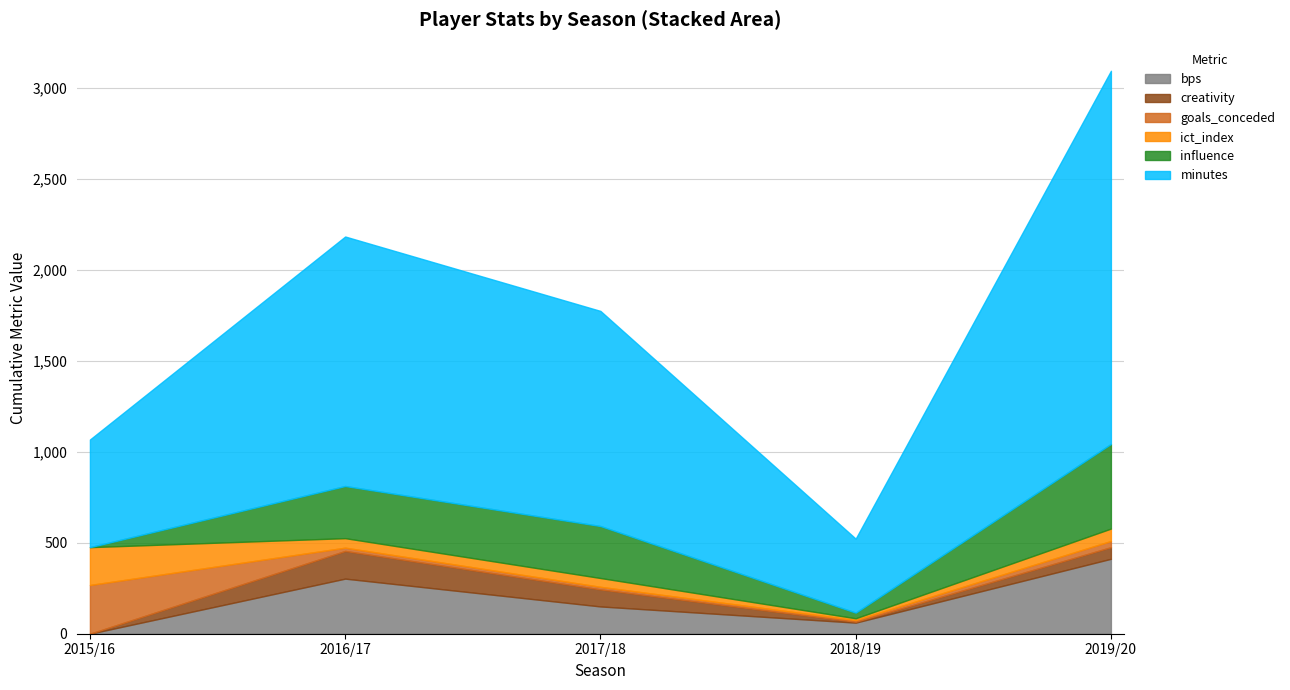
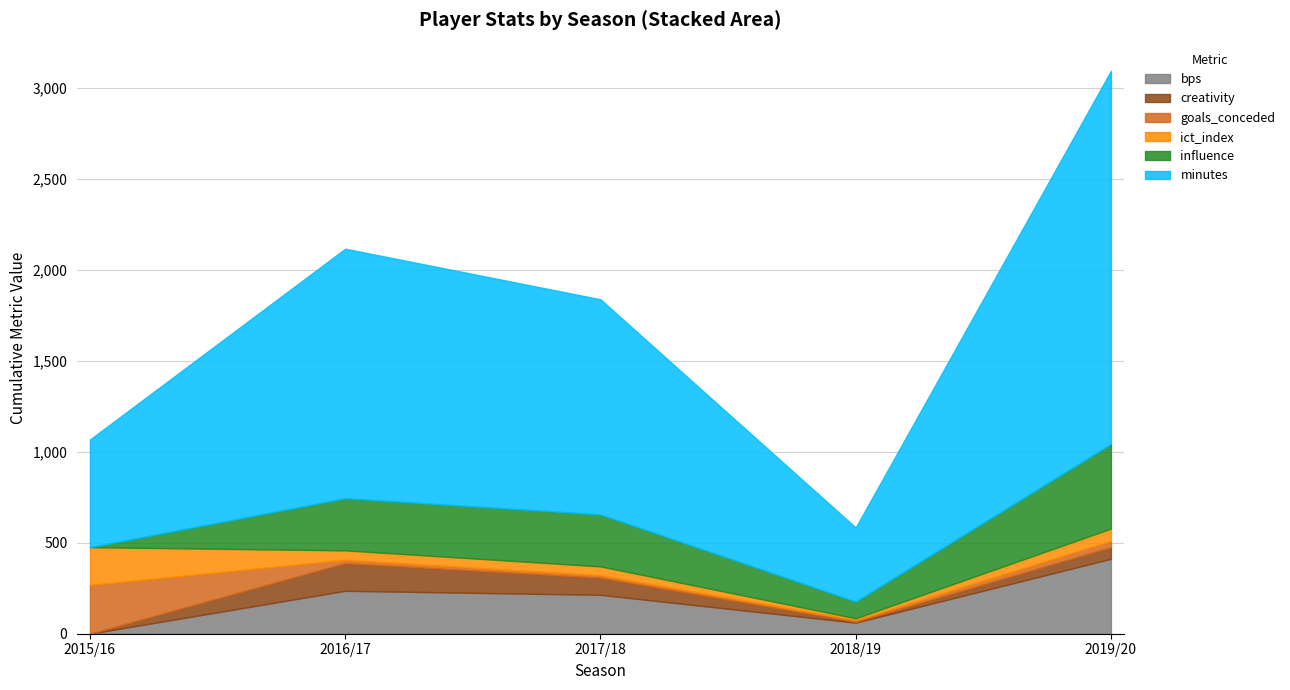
bps, 2016/17: 300 -> 240
bps, 2017/18: 150 -> 210
influence, 2018/19: 30 -> 90
